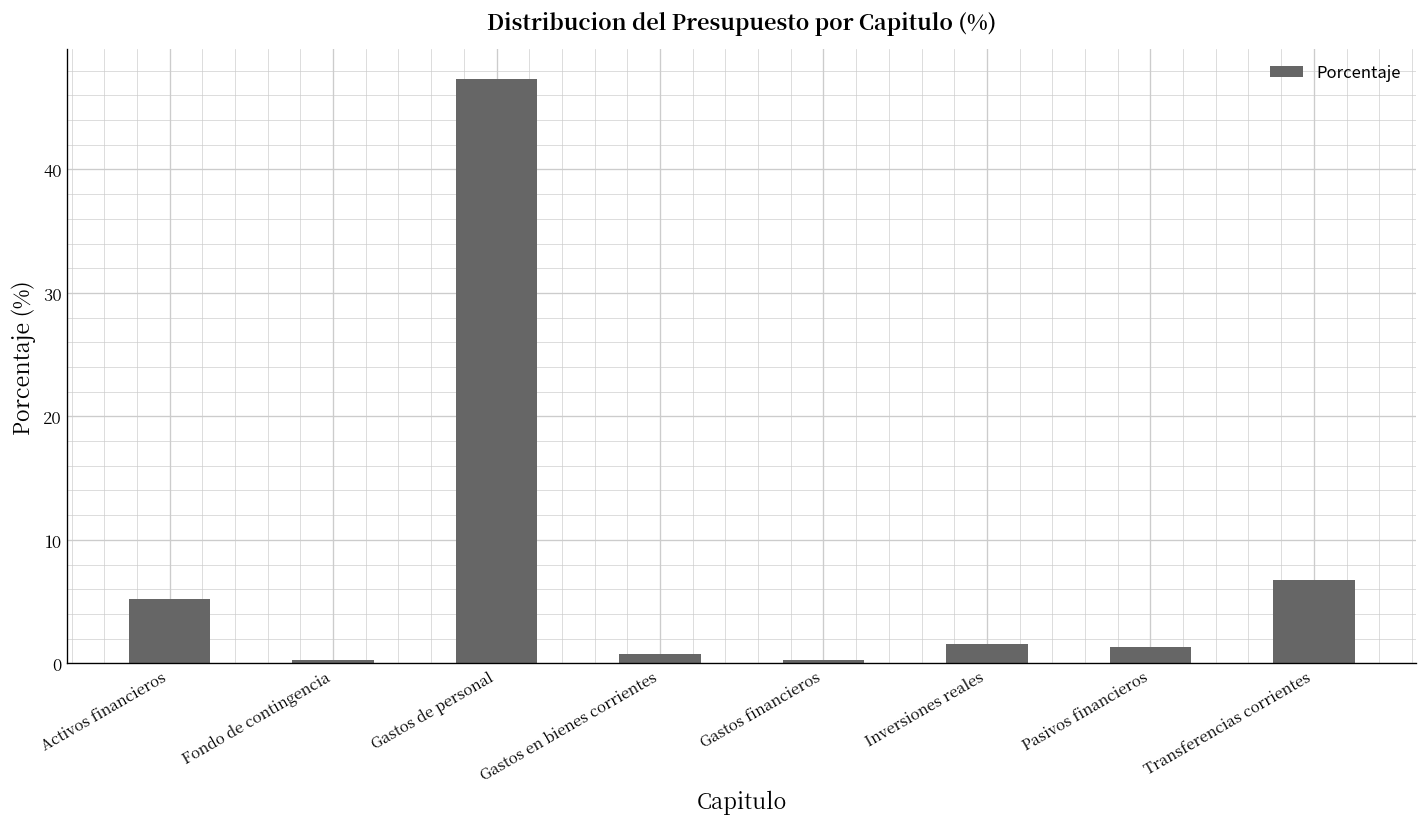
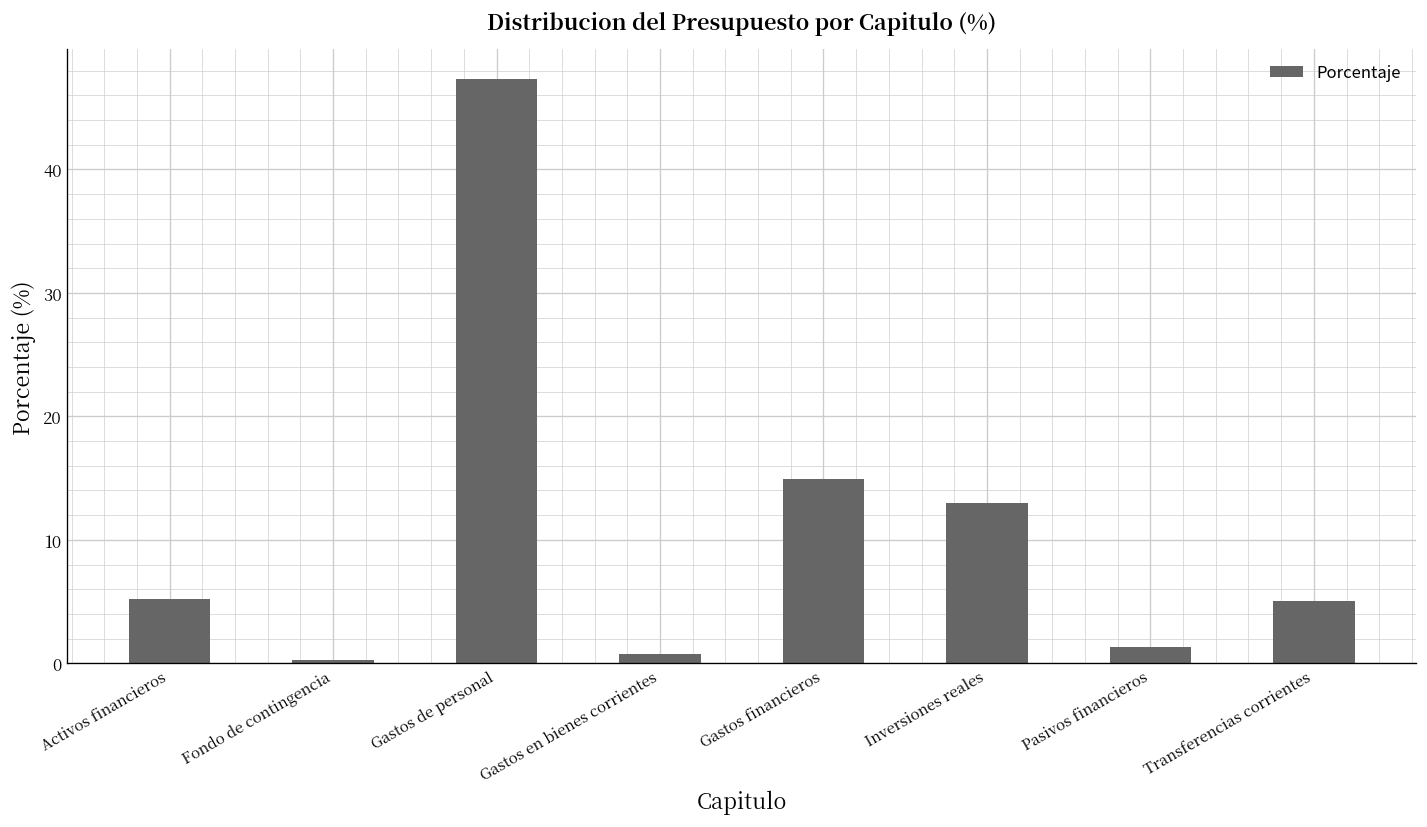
Gastos financieros: 0.3 -> 14.9
Inversiones reales: 1.6 -> 13.0
Transferencias corrientes: 6.7 -> 5.1
